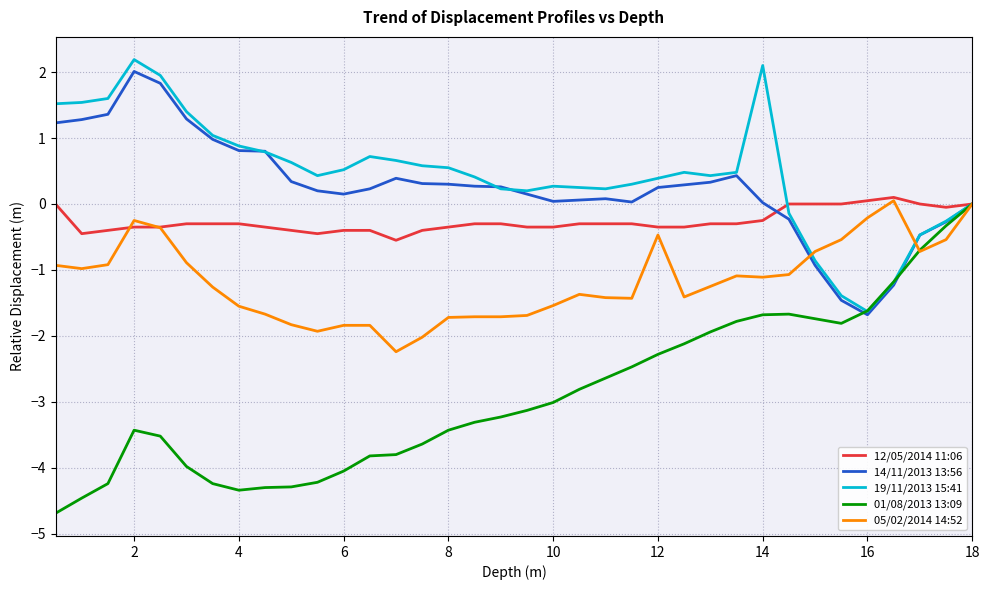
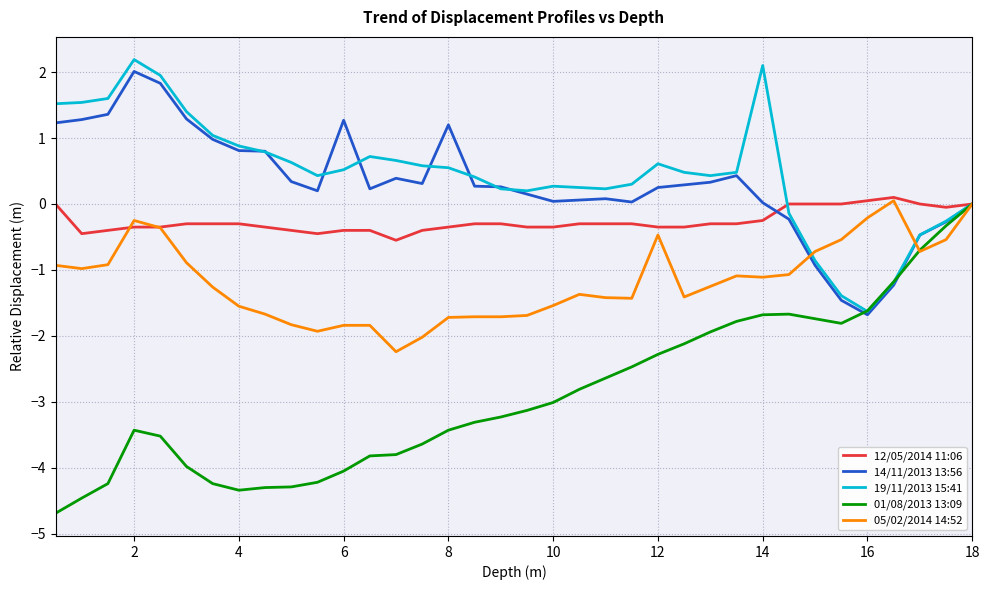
14/11/2013 13:56, 6: 0.2 -> 1.3
14/11/2013 13:56, 8: 0.3 -> 1.2
19/11/2013 15:41, 12: 0.4 -> 0.6
